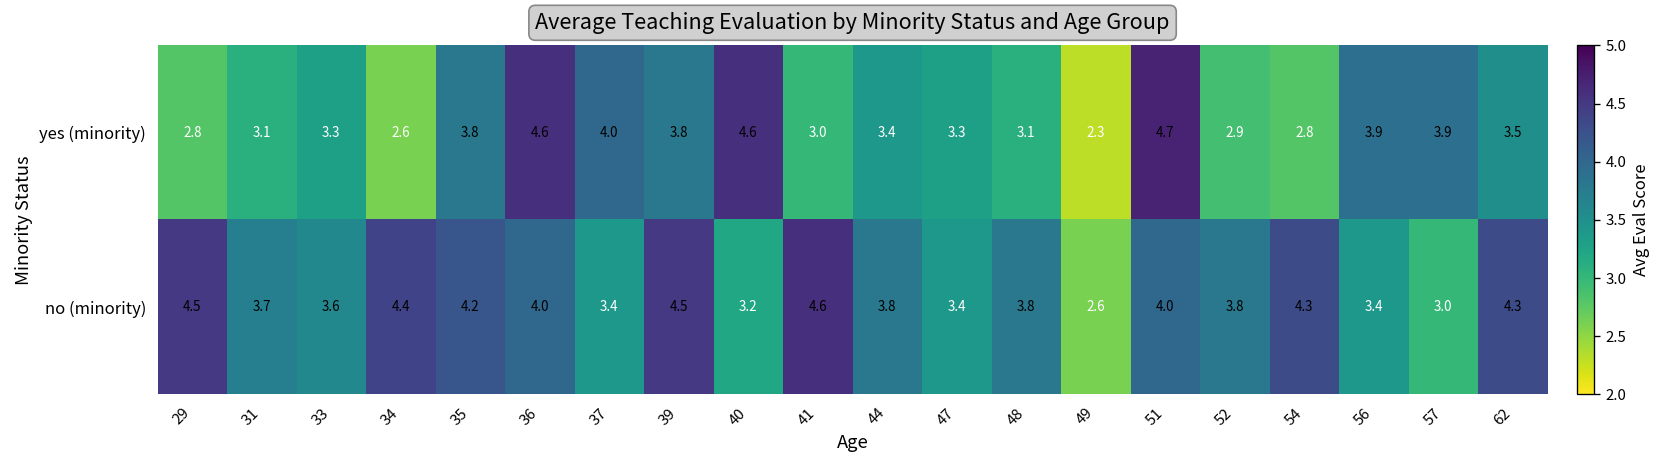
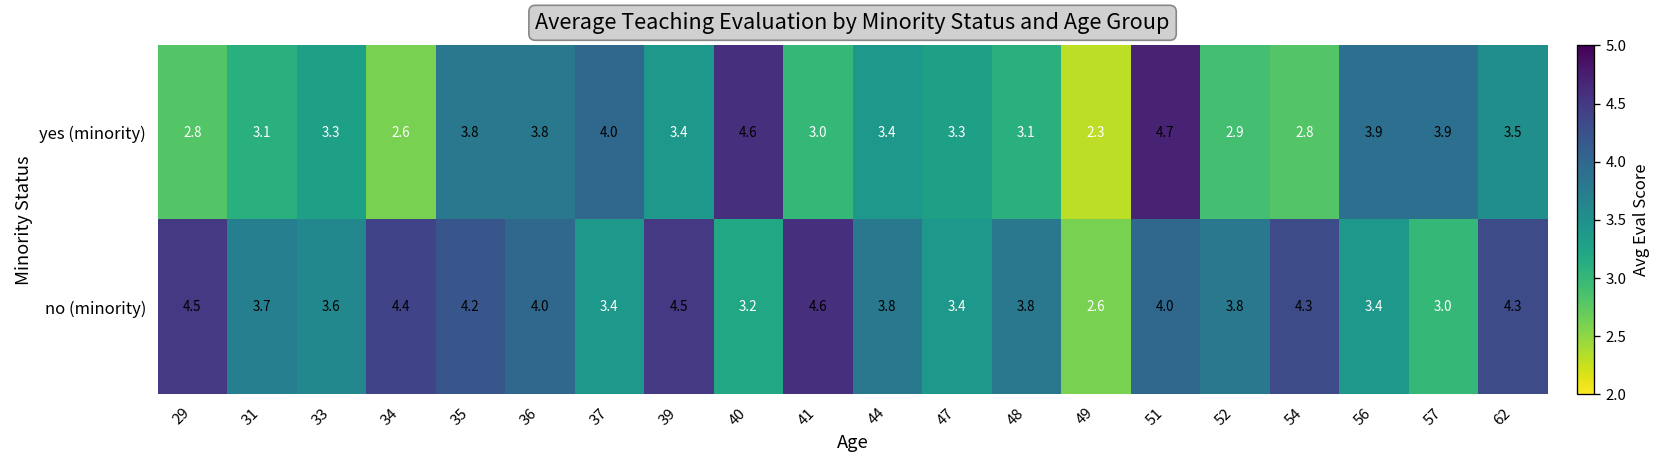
yes (minority), 36: 4.6 -> 3.8
yes (minority), 39: 3.8 -> 3.4
